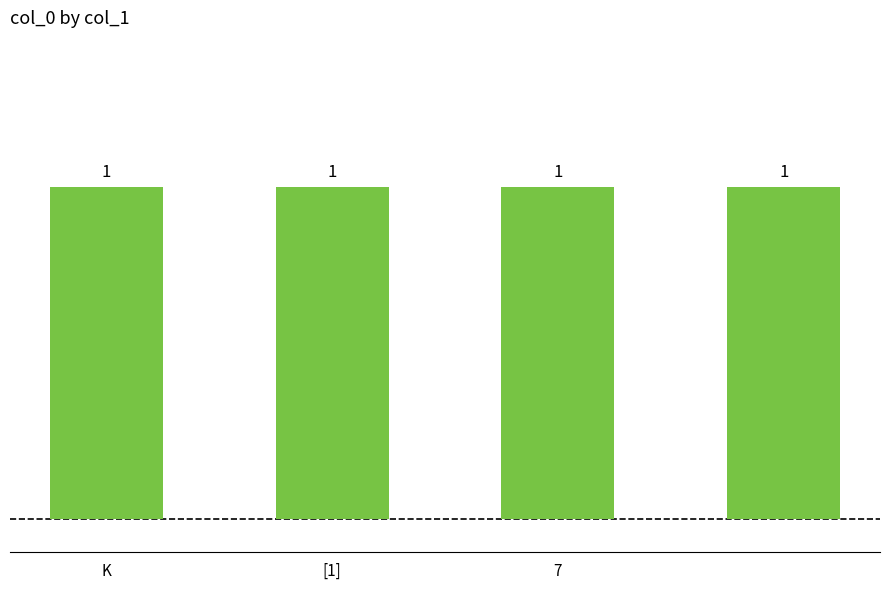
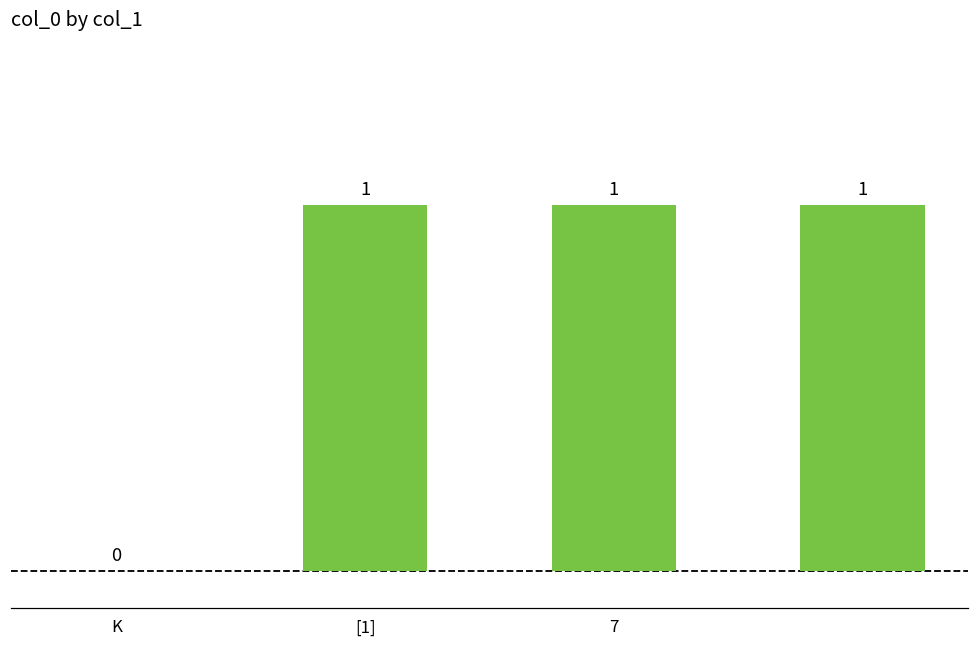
K: 1 -> 0
